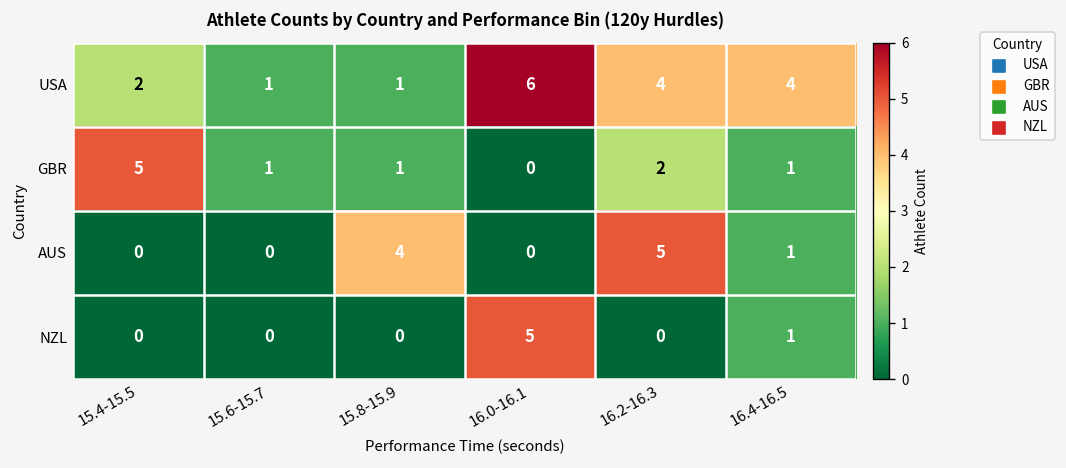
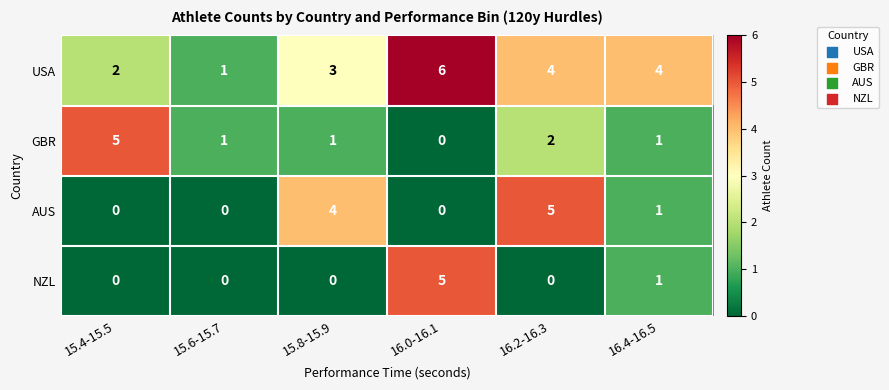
USA, 15.8-15.9: 1 -> 3
